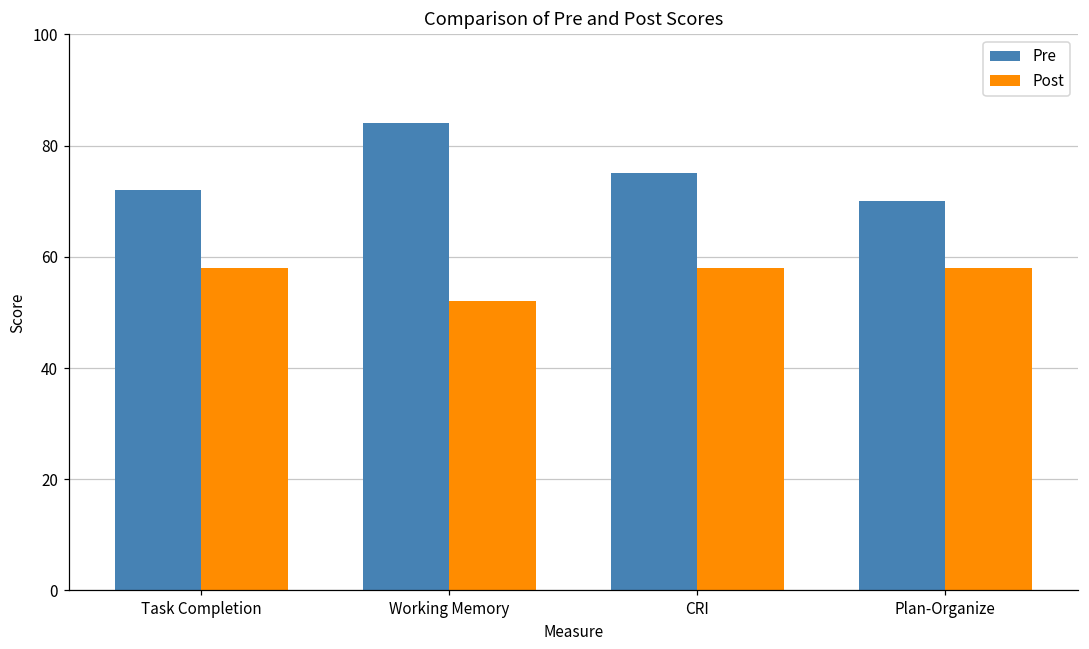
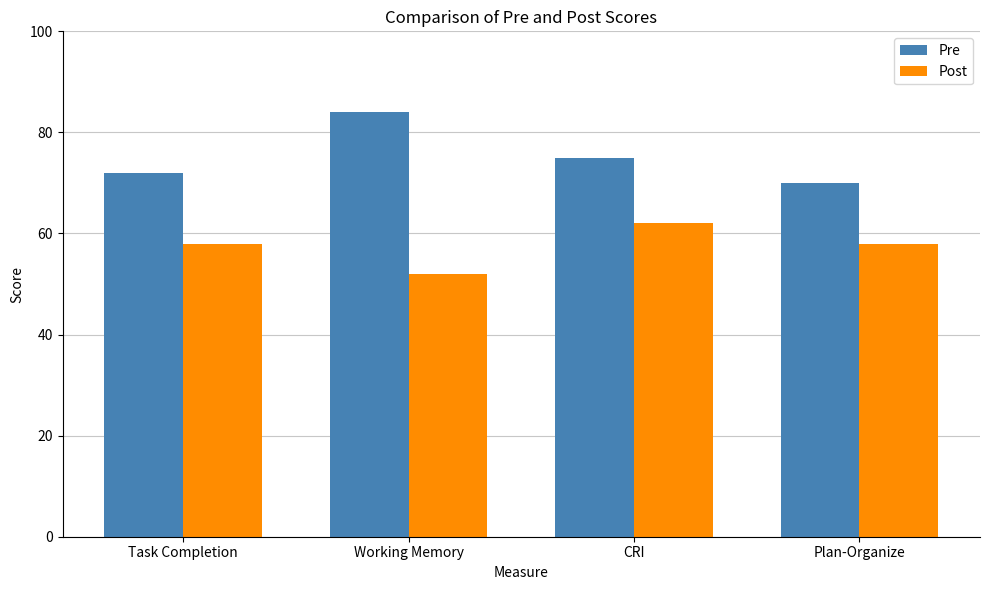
Post, CRI: 58 -> 62
